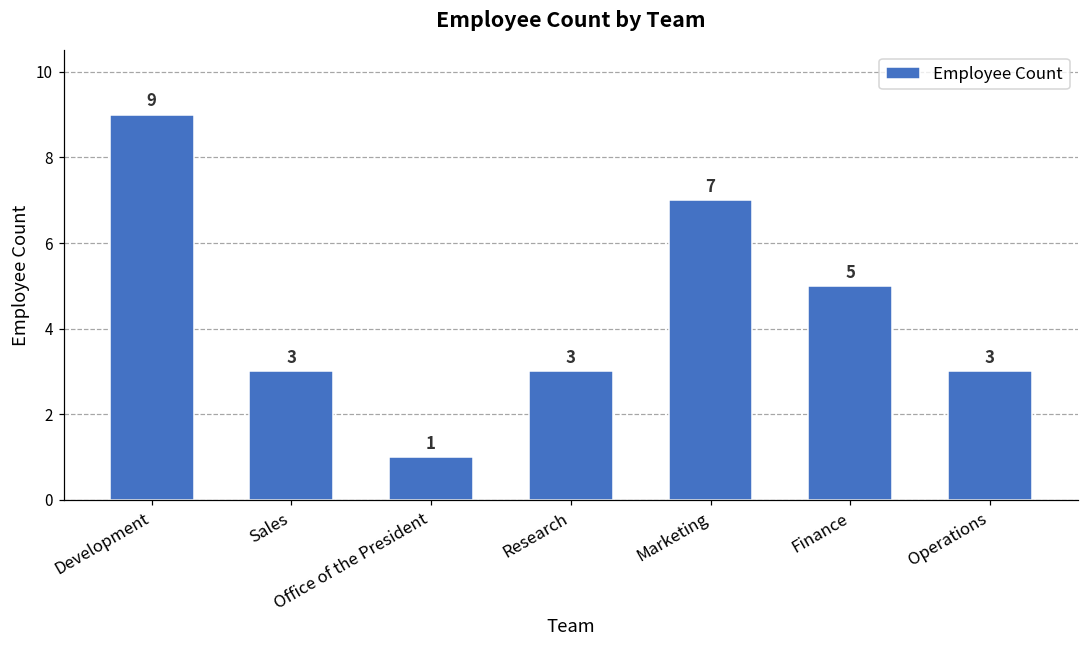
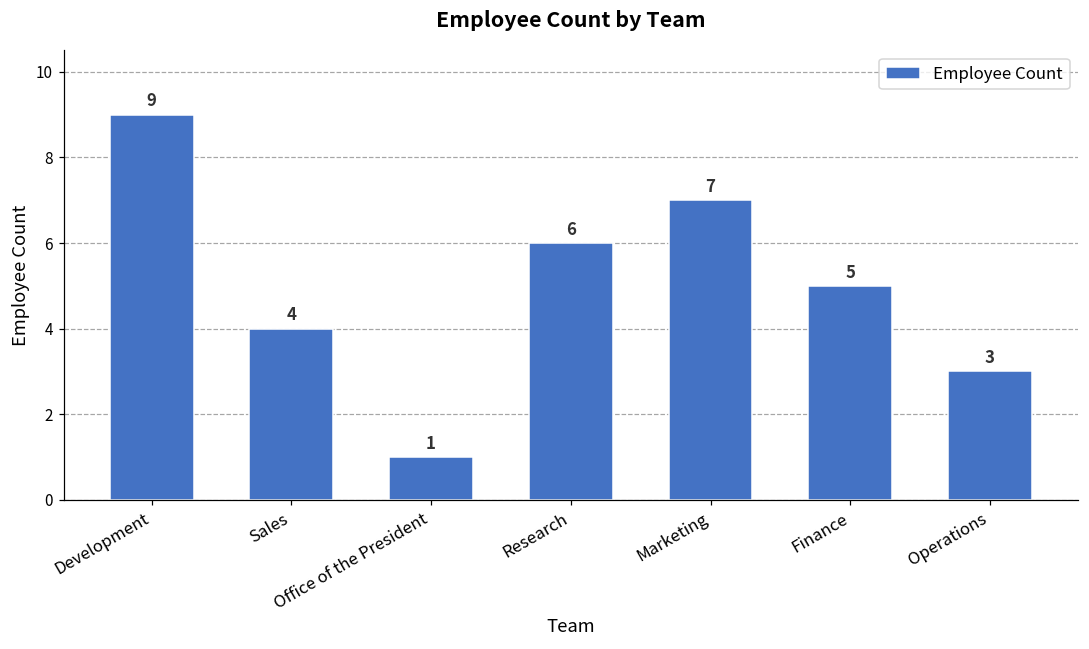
Sales: 3 -> 4
Research: 3 -> 6
